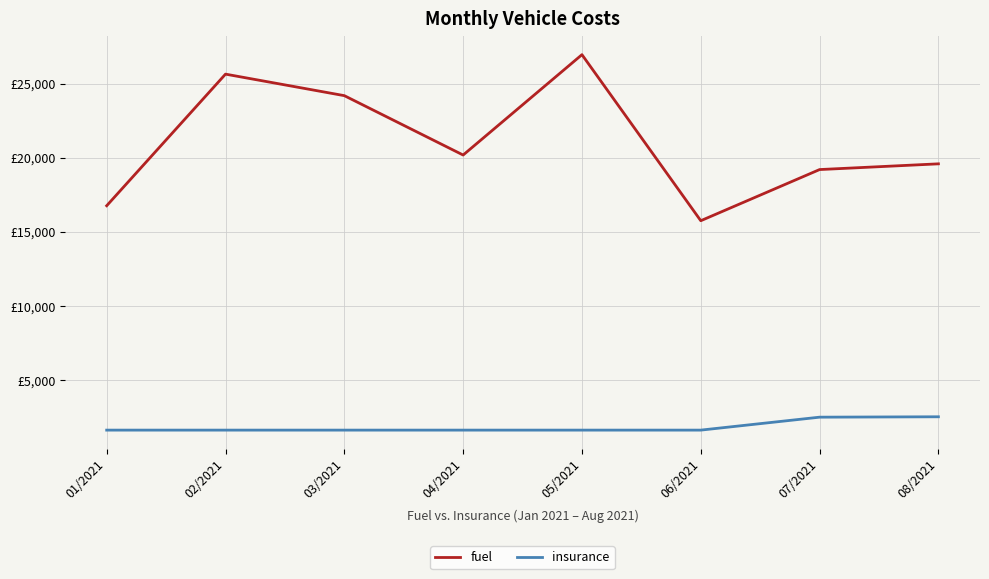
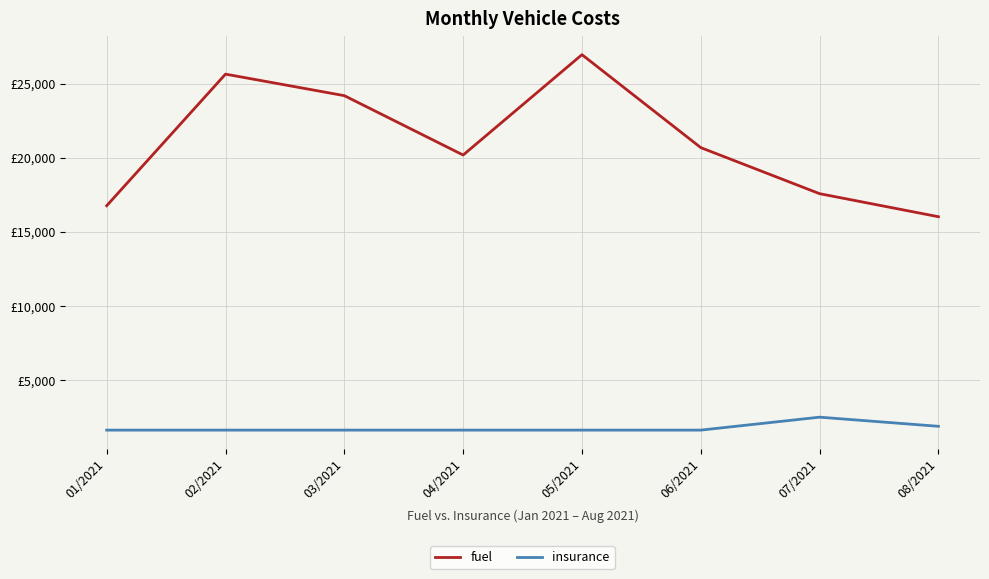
fuel, 06/2021: £15,800 -> £20,700
fuel, 07/2021: £19,200 -> £17,600
fuel, 08/2021: £19,600 -> £16,000
insurance, 08/2021: £2,500 -> £1,900
